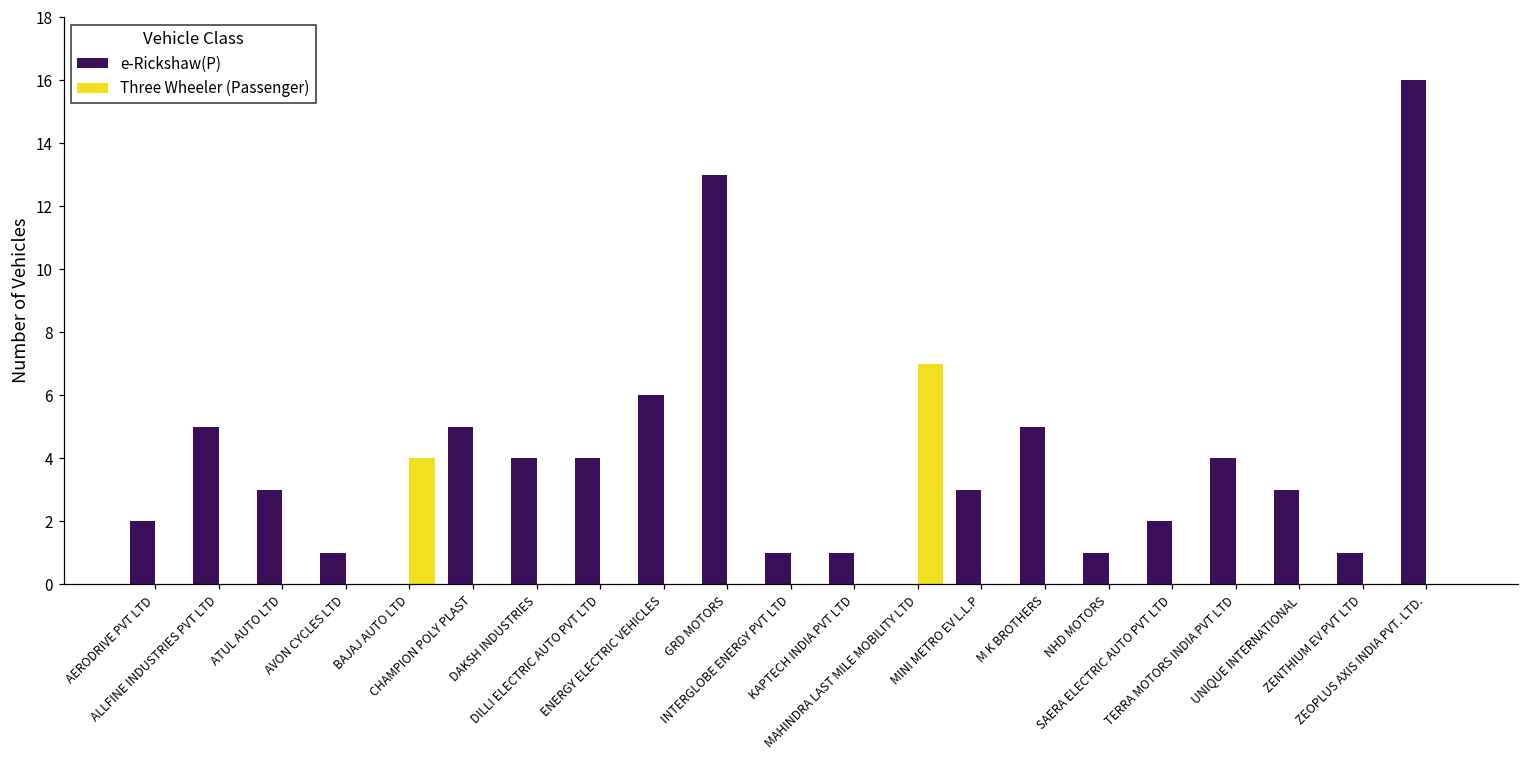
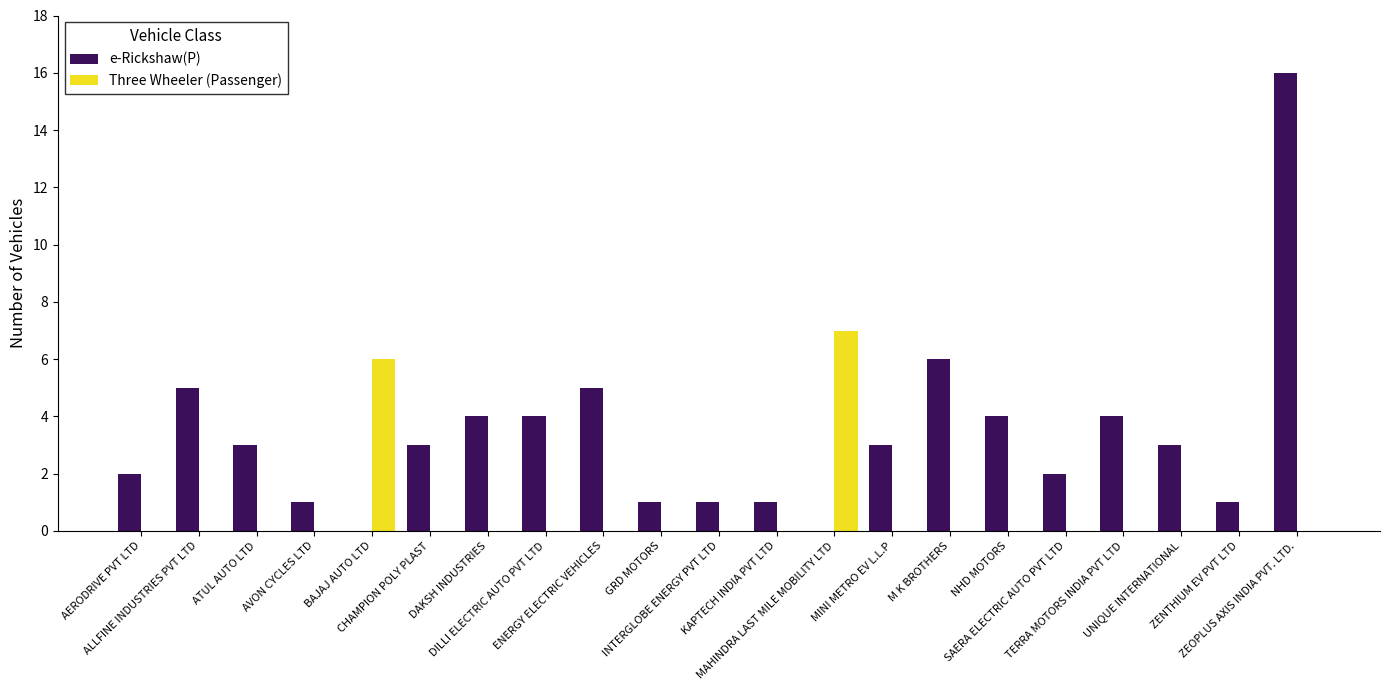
Three Wheeler (Passenger), BAJAJ AUTO LTD: 4 -> 6
e-Rickshaw(P), CHAMPION POLY PLAST: 5 -> 3
e-Rickshaw(P), ENERGY ELECTRIC VEHICLES: 6 -> 5
e-Rickshaw(P), GRD MOTORS: 13 -> 1
e-Rickshaw(P), M K BROTHERS: 5 -> 6
e-Rickshaw(P), NHD MOTORS: 1 -> 4
